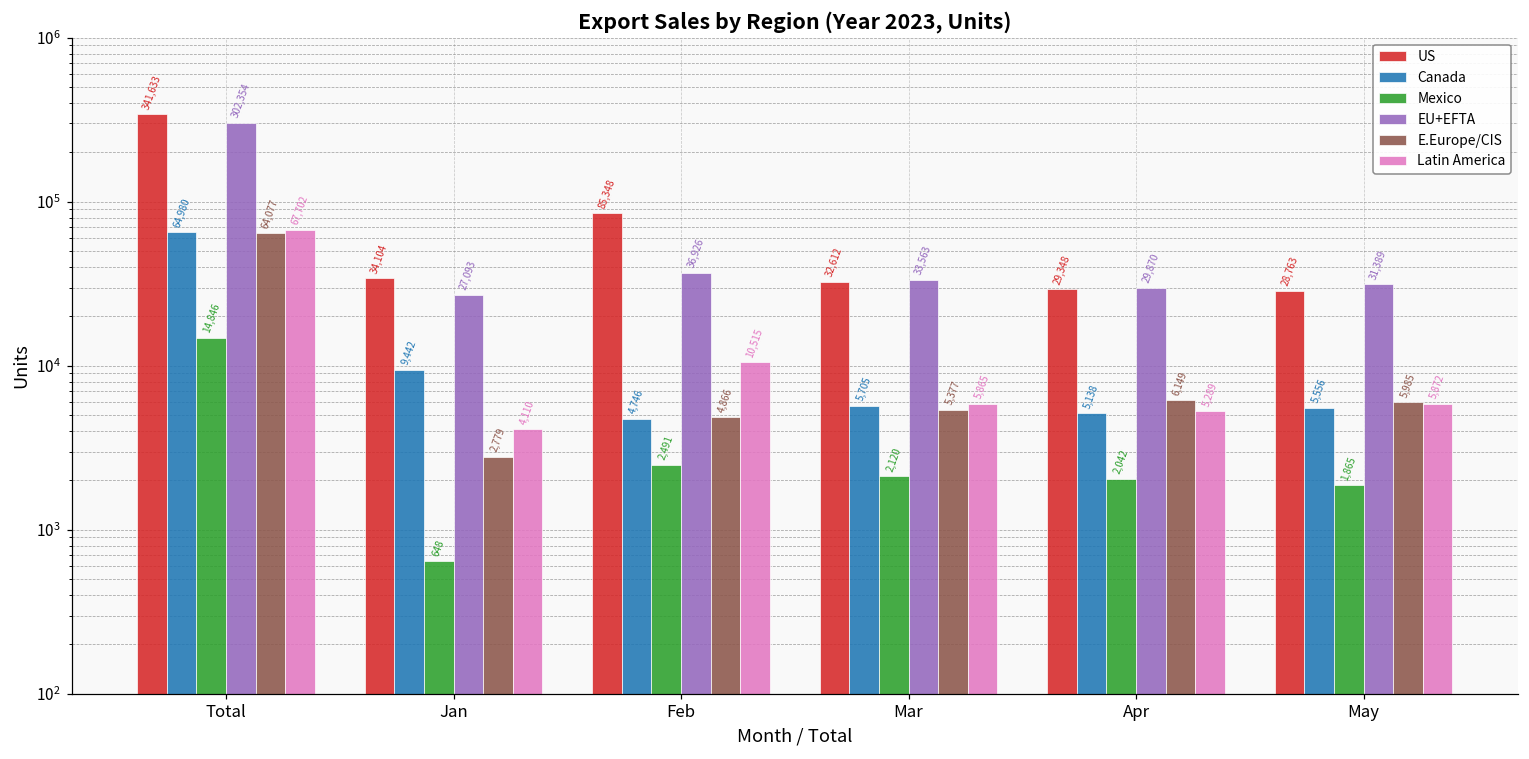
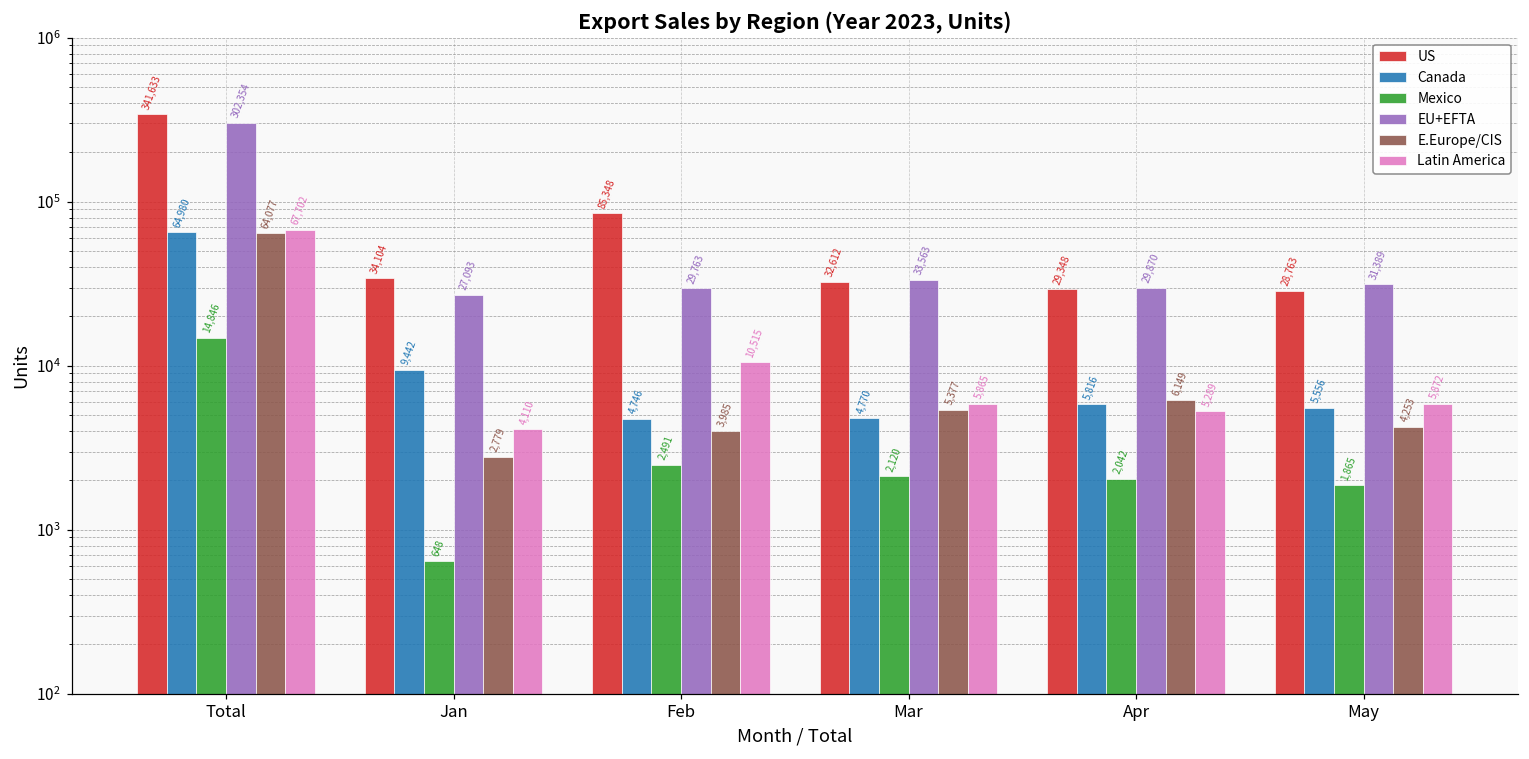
EU+EFTA, Feb: 36,926 -> 29,763
E.Europe/CIS, Feb: 4,866 -> 3,985
Canada, Mar: 5,705 -> 4,770
Canada, Apr: 5,138 -> 5,816
E.Europe/CIS, May: 5,985 -> 4,253
